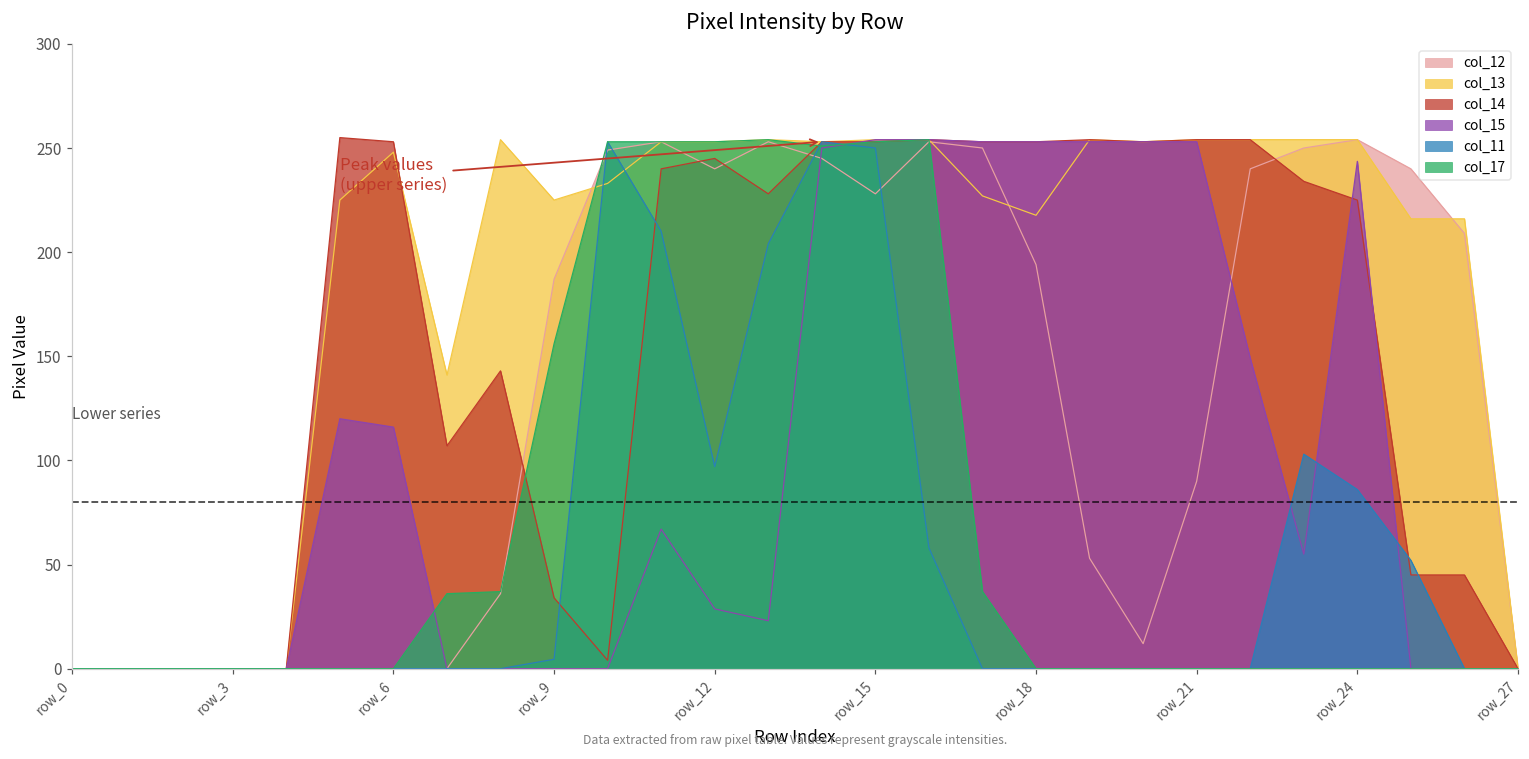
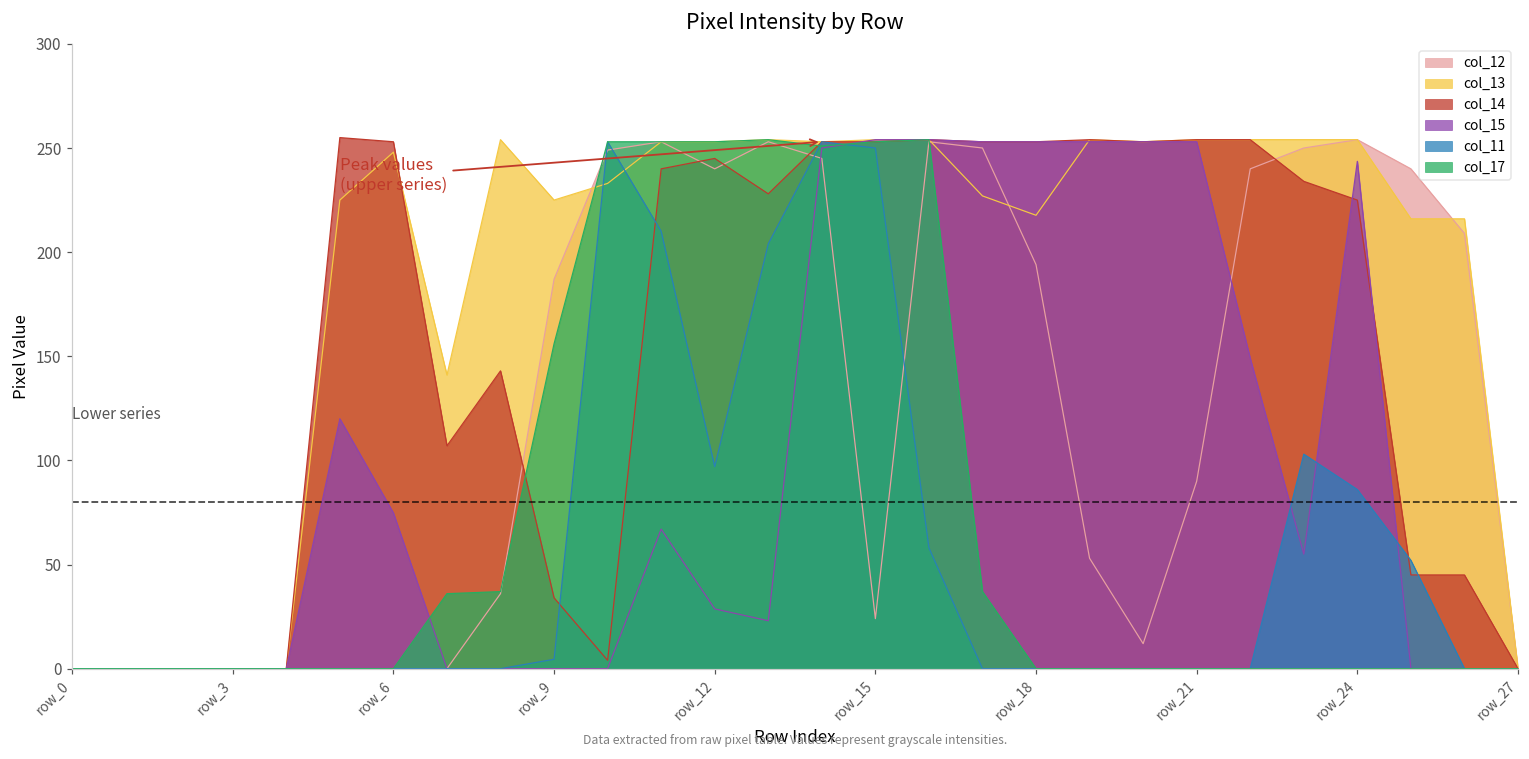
col_15, row_6: 116 -> 75
col_12, row_15: 228 -> 24
